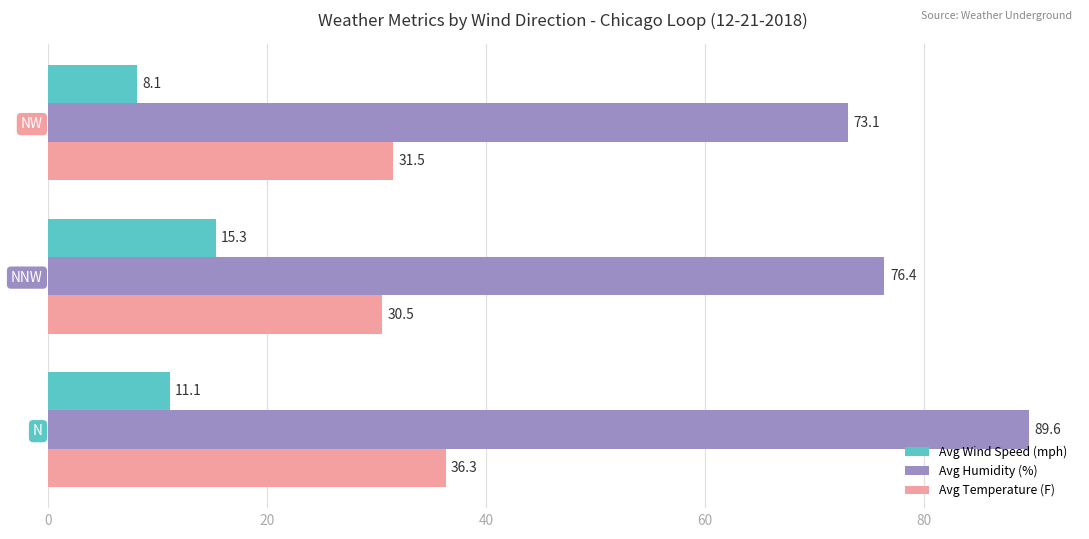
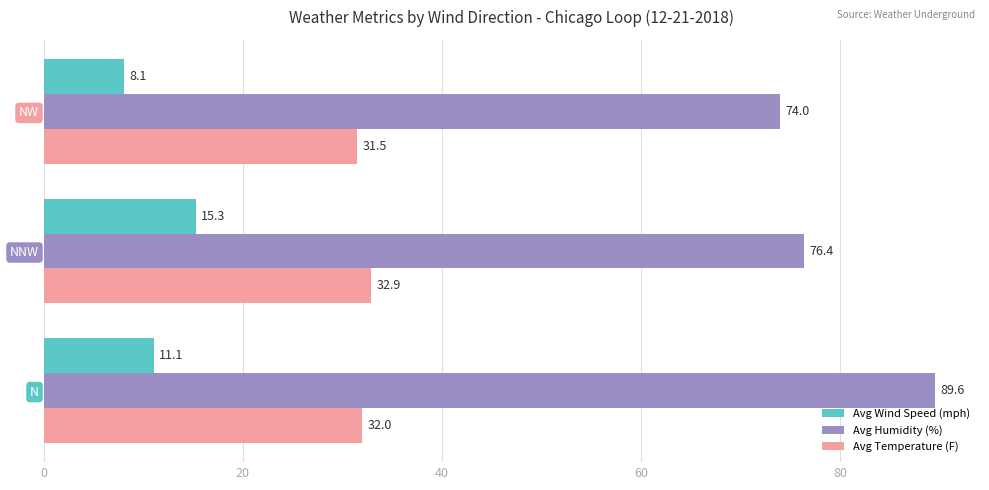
Avg Humidity (%), NW: 73.1 -> 74.0
Avg Temperature (F), NNW: 30.5 -> 32.9
Avg Temperature (F), N: 36.3 -> 32.0
